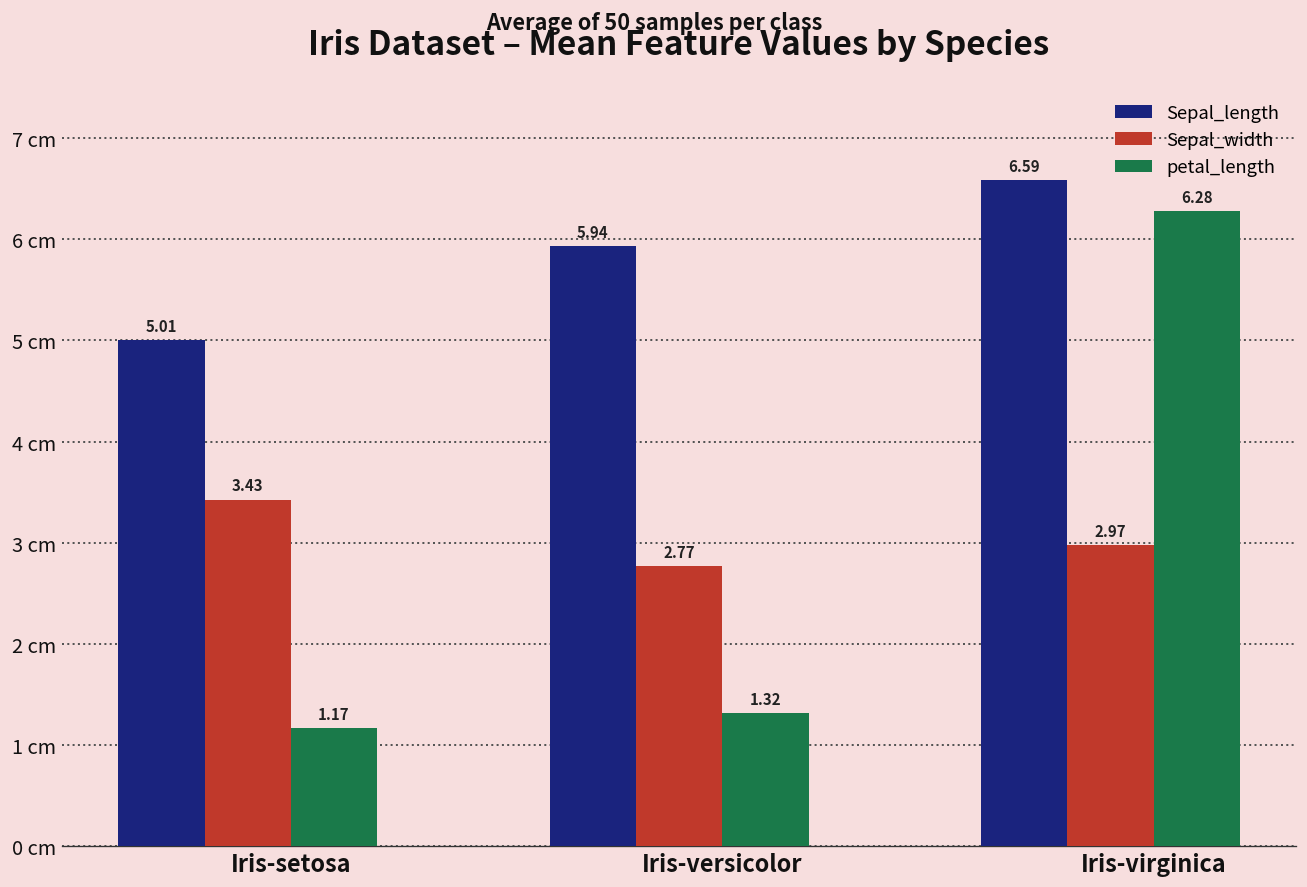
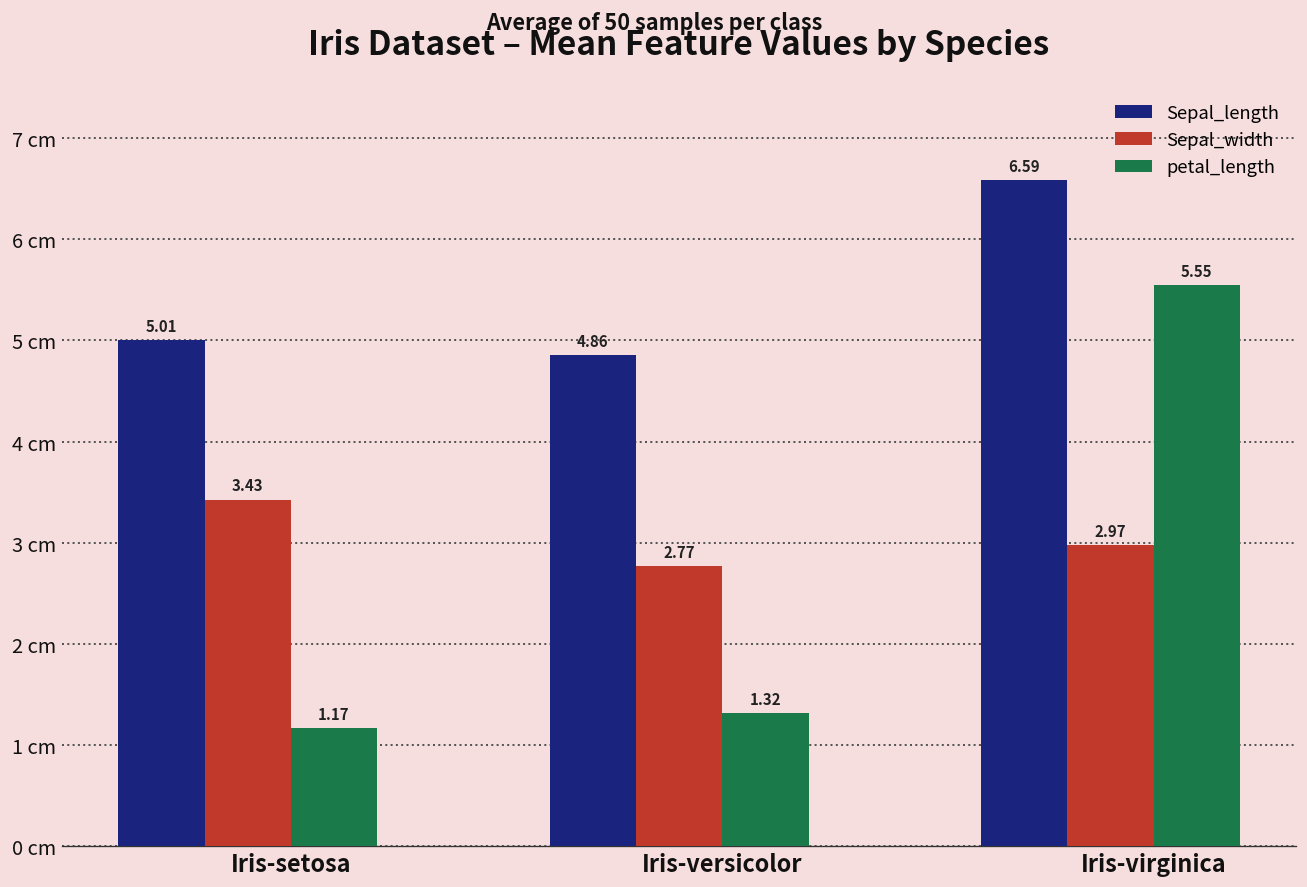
Sepal_length, Iris-versicolor: 5.94 -> 4.86
petal_length, Iris-virginica: 6.28 -> 5.55
